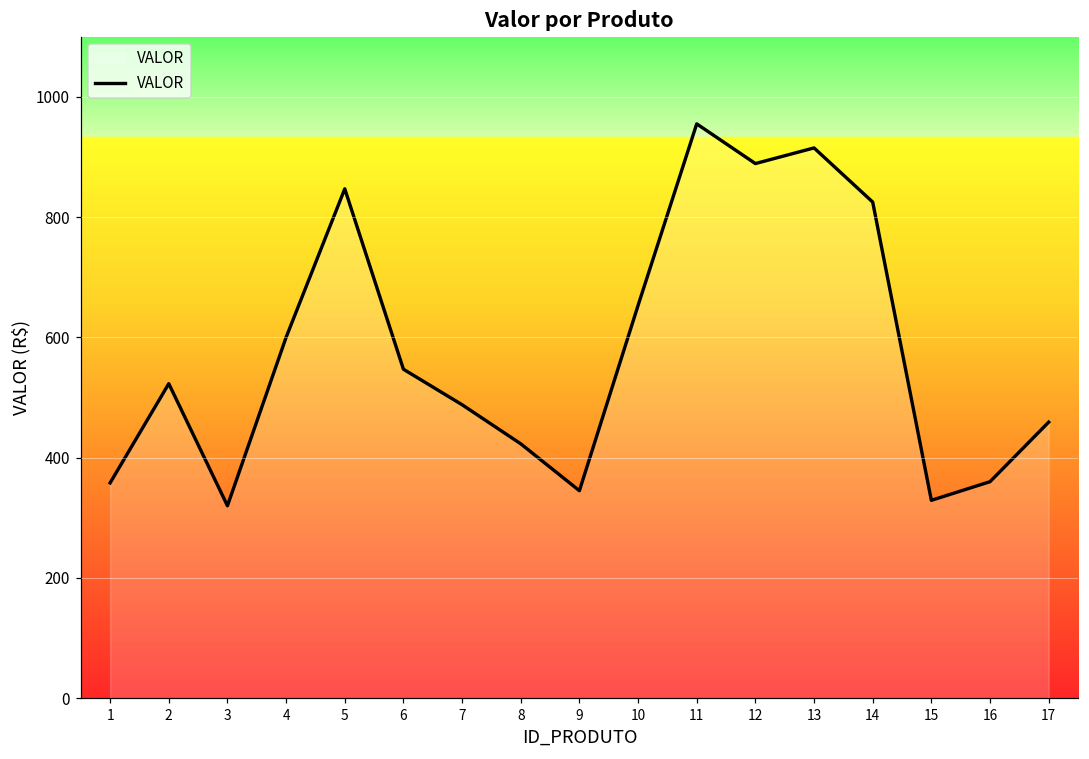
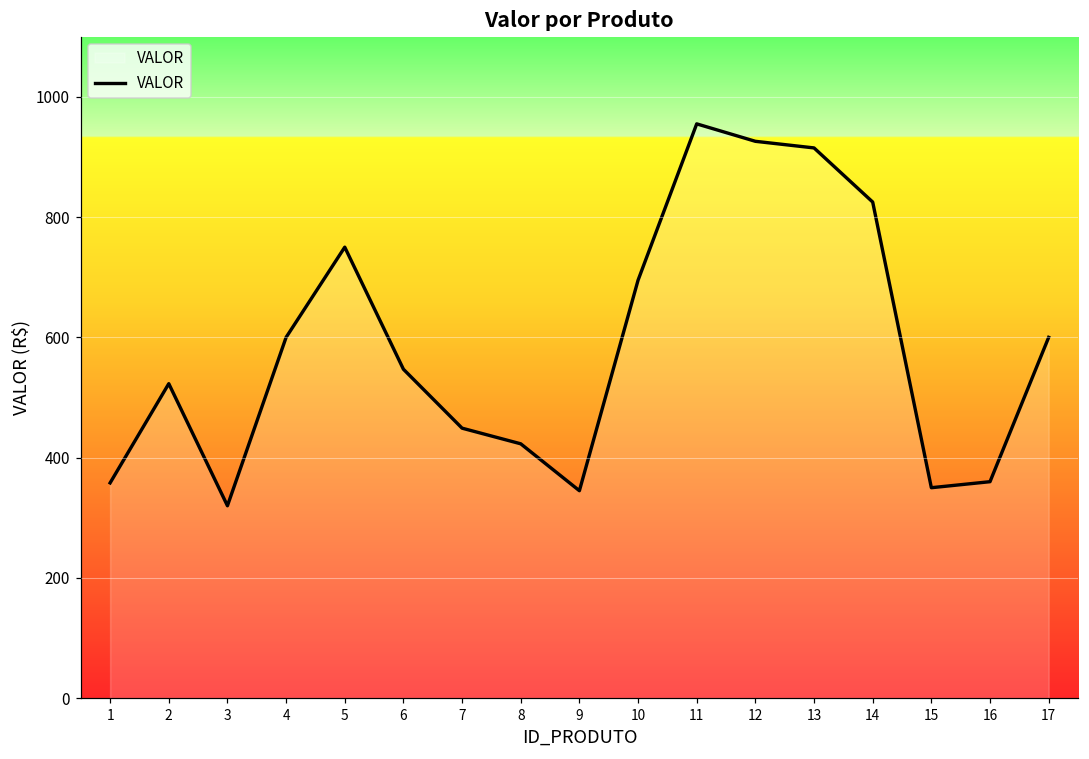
5: 850 -> 750
7: 490 -> 450
10: 650 -> 700
12: 890 -> 930
15: 330 -> 350
17: 460 -> 600
